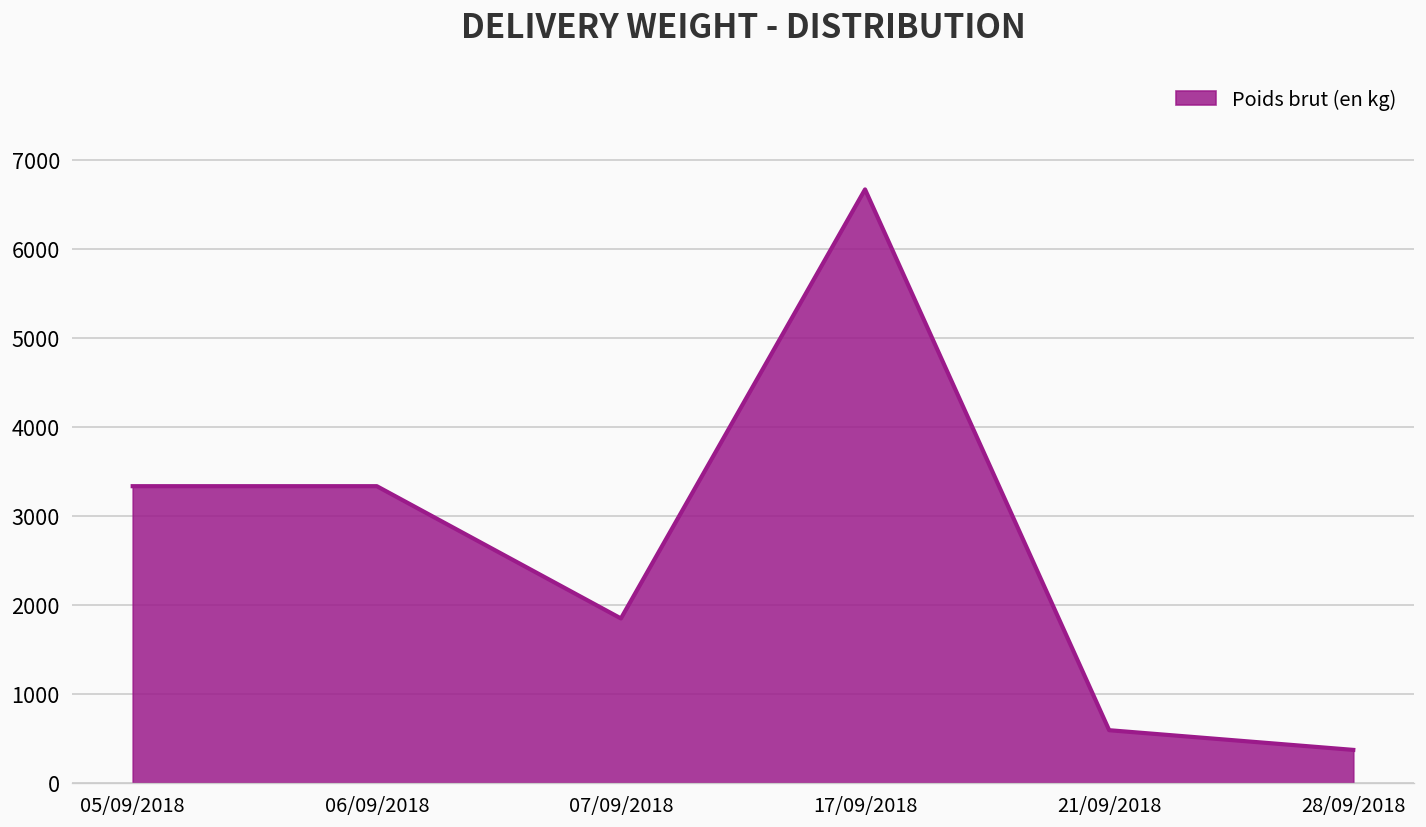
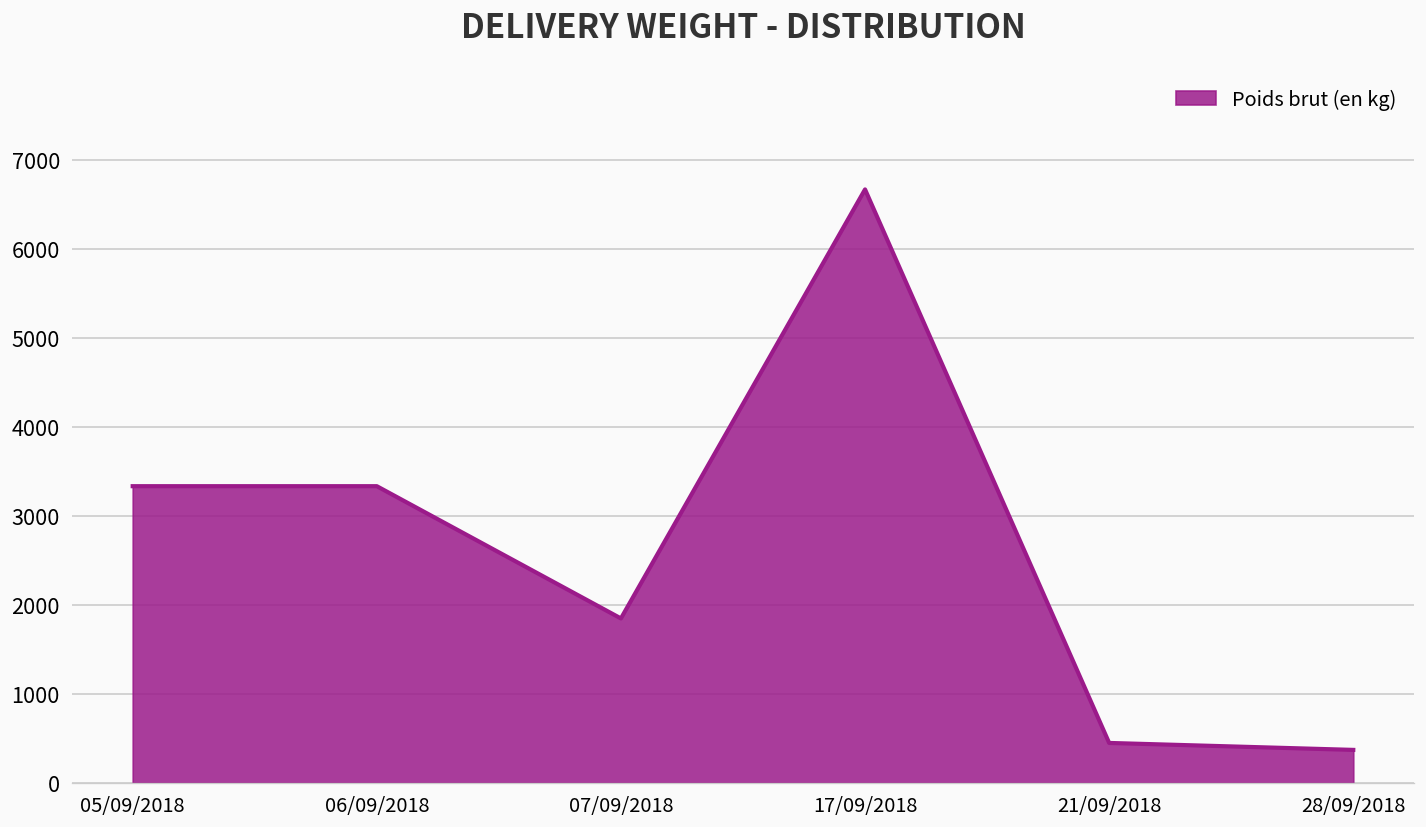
21/09/2018: 600 -> 400
